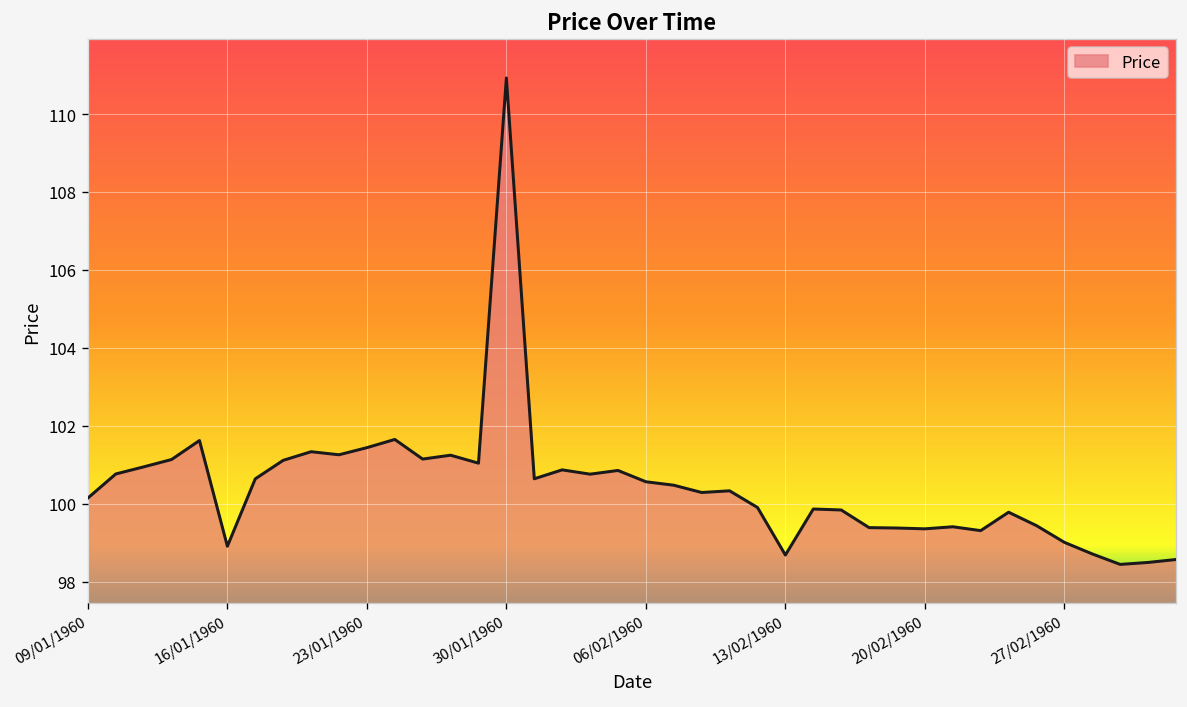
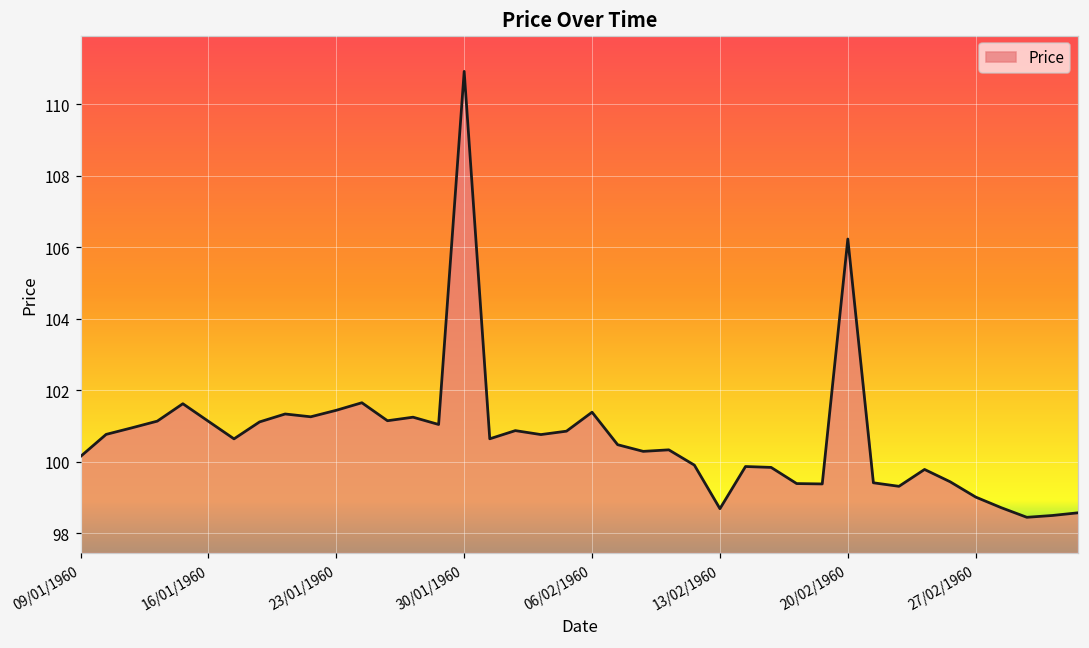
16/01/1960: 98.9 -> 101.1
06/02/1960: 100.6 -> 101.4
20/02/1960: 99.4 -> 106.2
